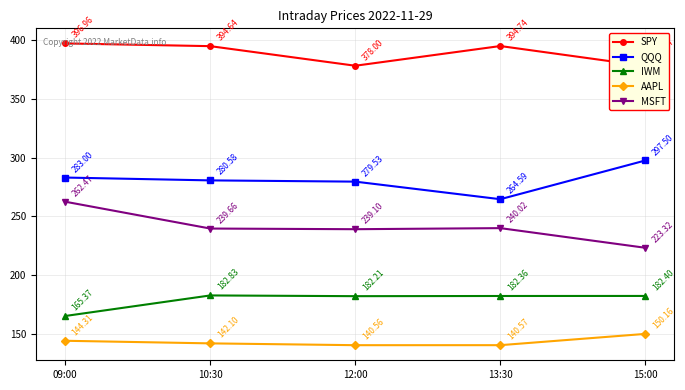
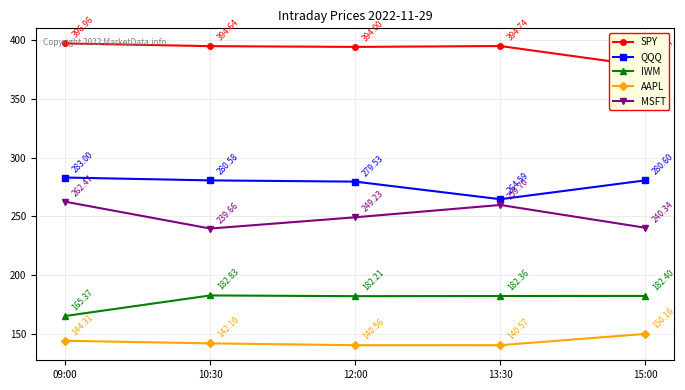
SPY, 12:00: 378.00 -> 394.00
MSFT, 12:00: 239.10 -> 249.23
MSFT, 13:30: 240.02 -> 259.70
QQQ, 15:00: 297.50 -> 280.60
MSFT, 15:00: 223.32 -> 240.34
